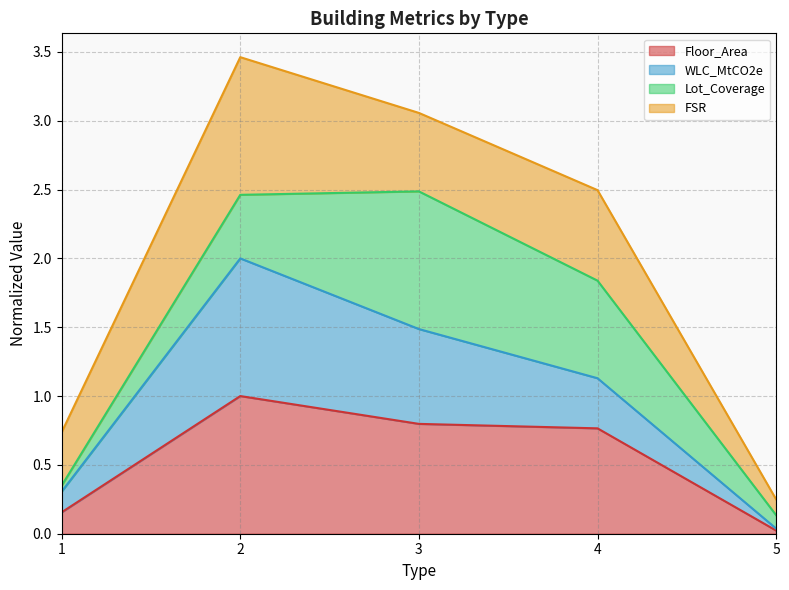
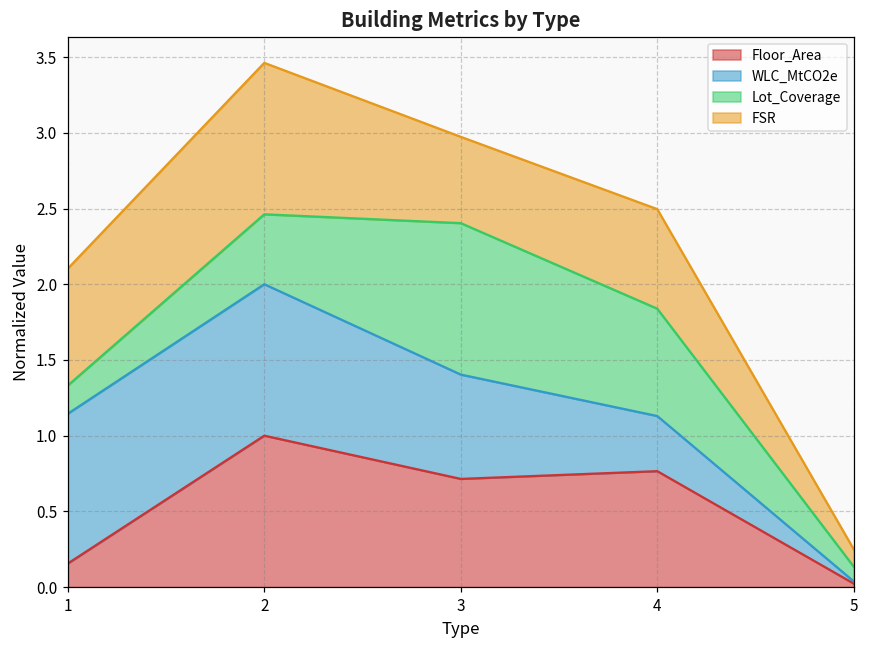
WLC_MtCO2e, 1: 0.15 -> 0.99
Lot_Coverage, 1: 0.04 -> 0.19
FSR, 1: 0.39 -> 0.77
Floor_Area, 3: 0.80 -> 0.71
